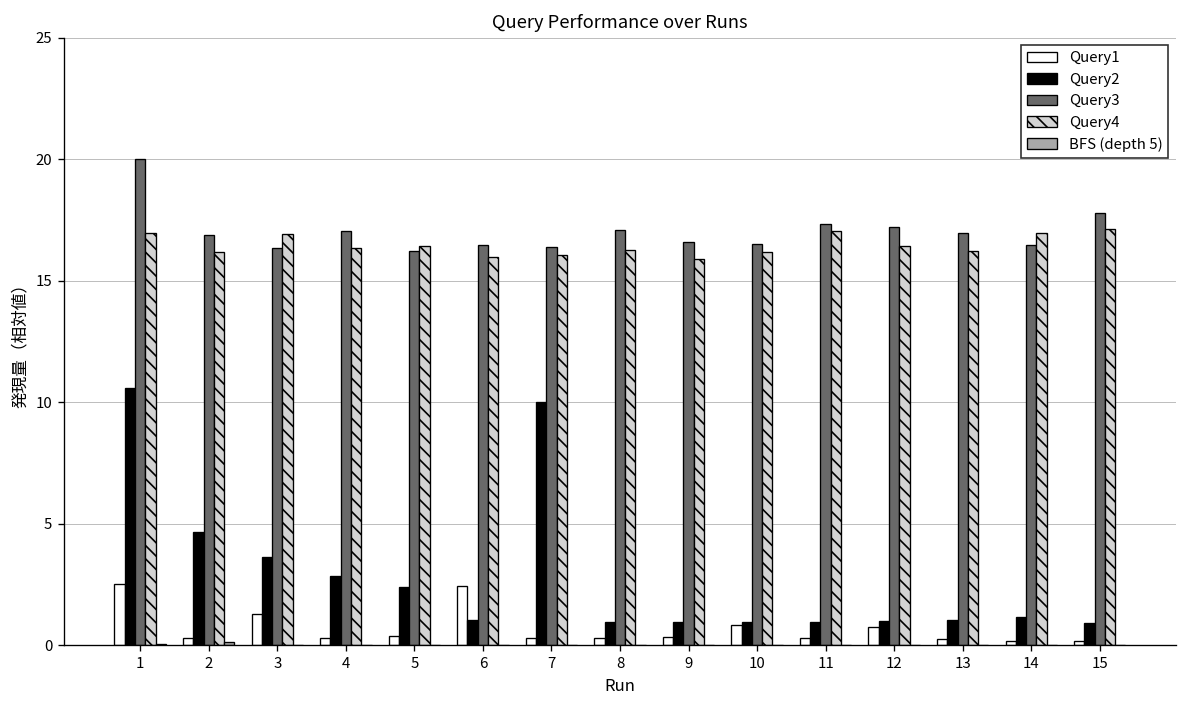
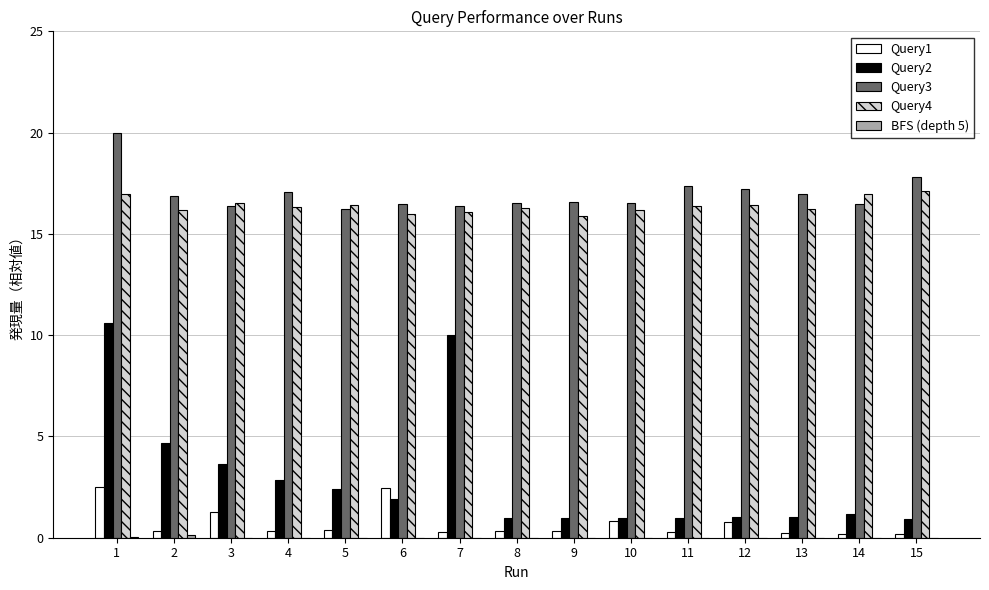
Query4, 3: 16.9 -> 16.5
Query2, 6: 1.1 -> 1.9
Query3, 8: 17.1 -> 16.5
Query4, 11: 17.1 -> 16.4
